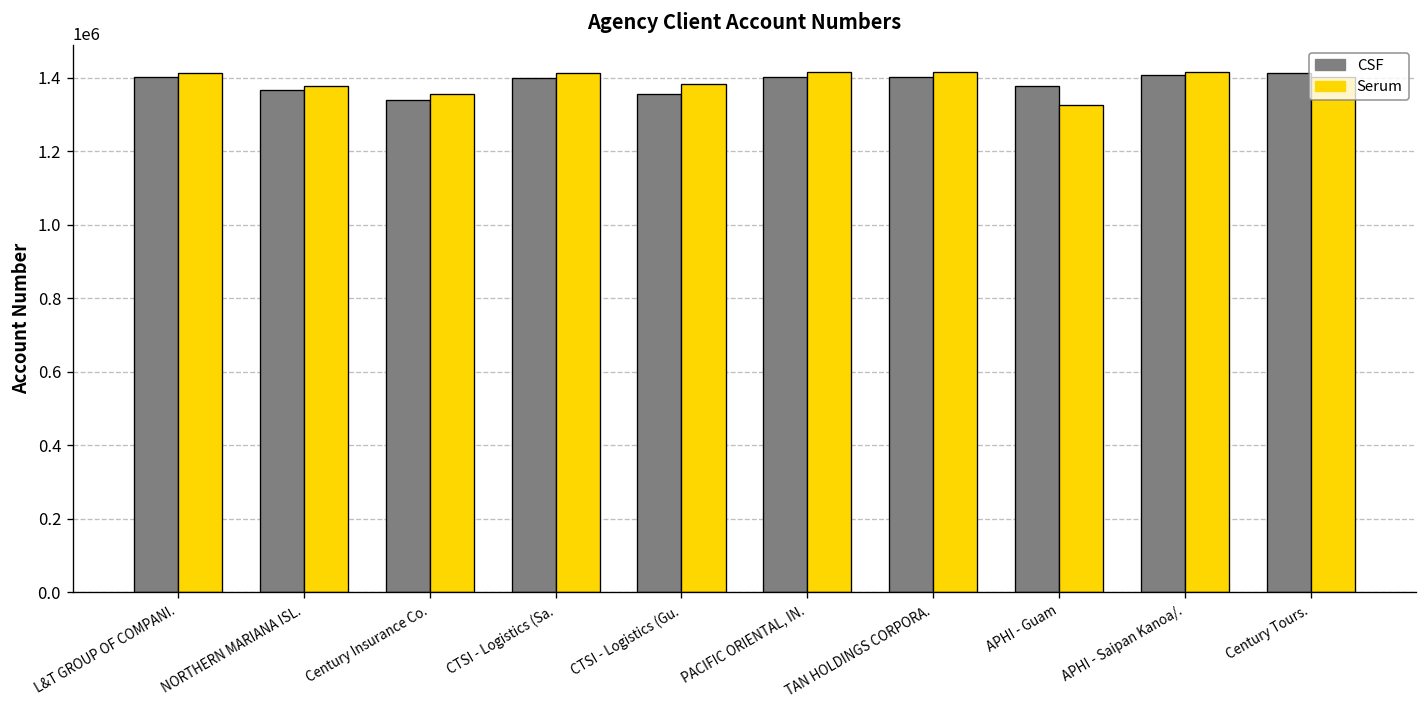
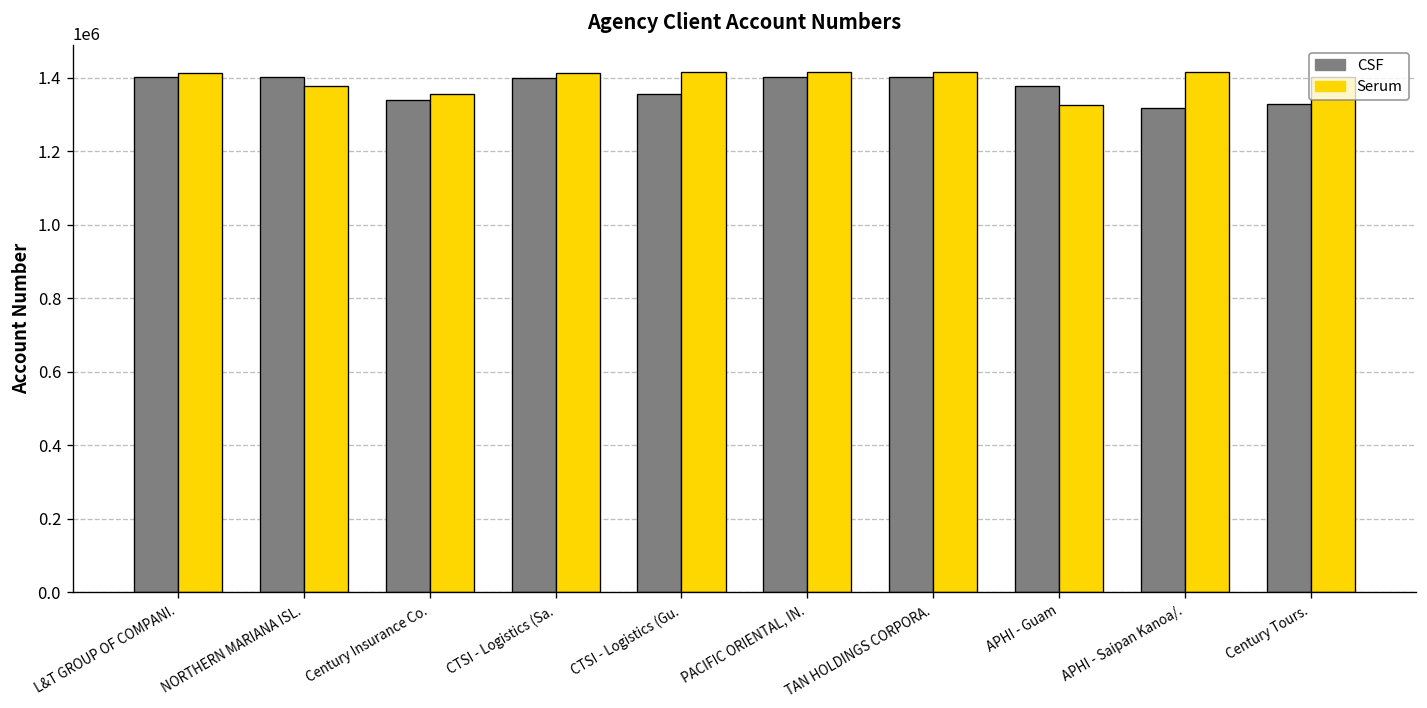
CSF, NORTHERN MARIANA ISL.: 1370000 -> 1400000
Serum, CTSI - Logistics (Gu.: 1380000 -> 1420000
CSF, APHI - Saipan Kanoa/.: 1410000 -> 1320000
CSF, Century Tours.: 1410000 -> 1330000
